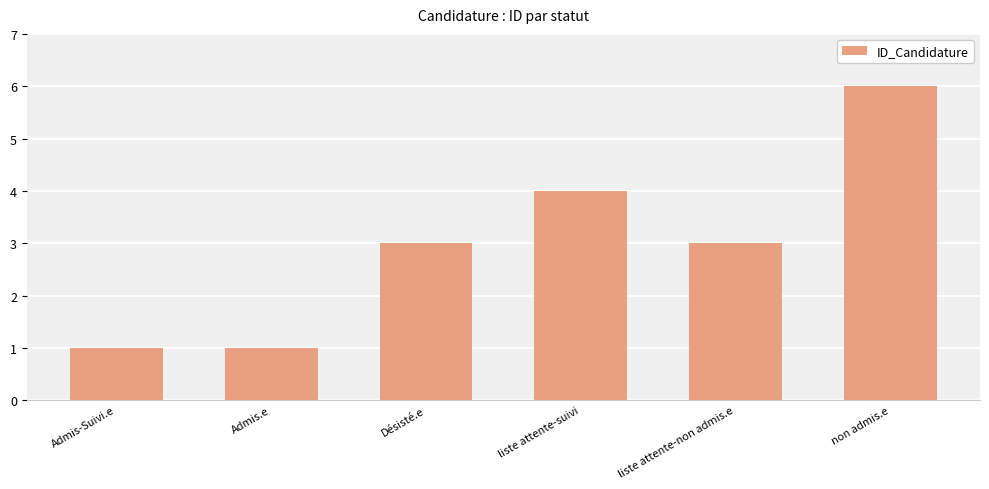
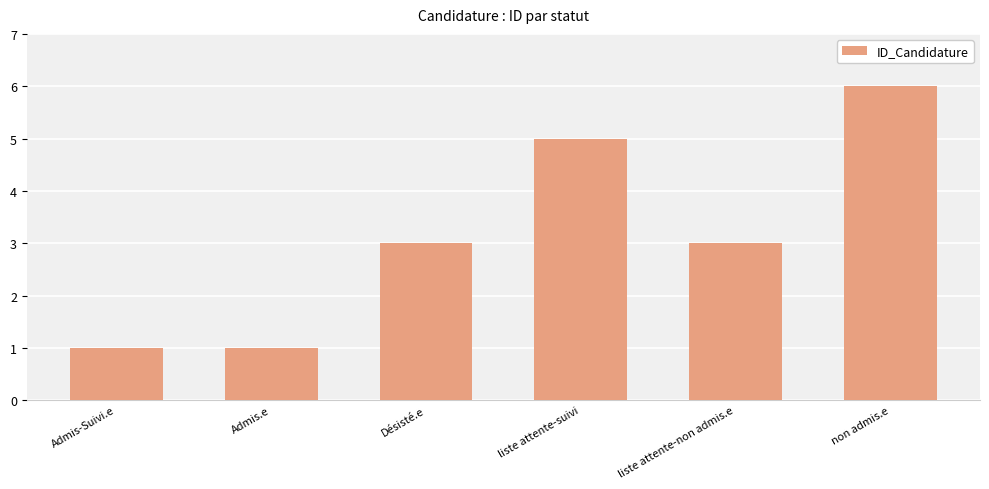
liste attente-suivi: 4 -> 5
